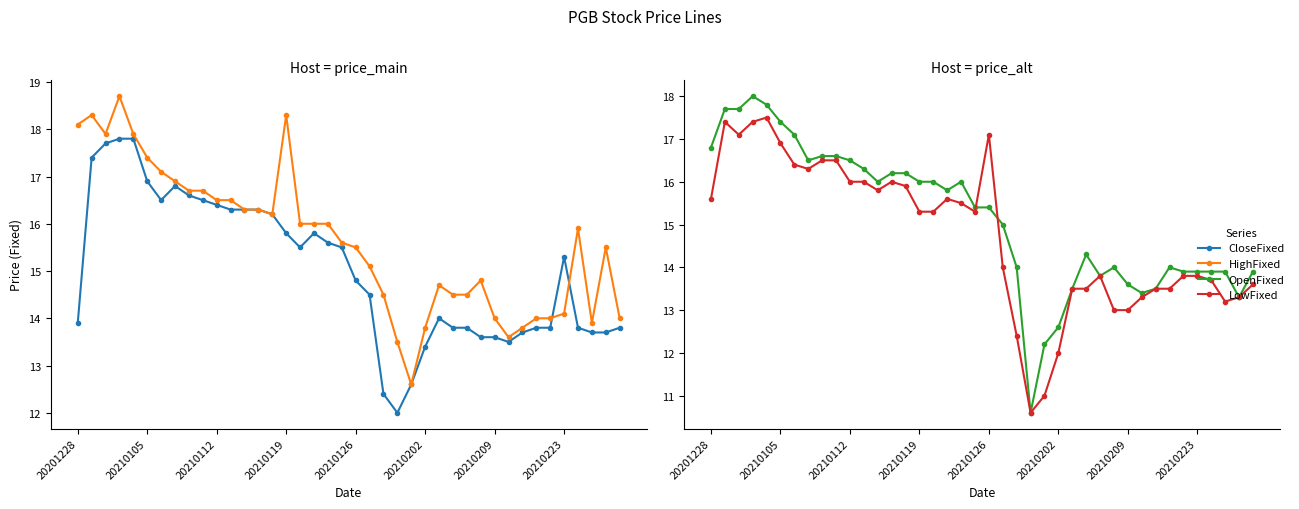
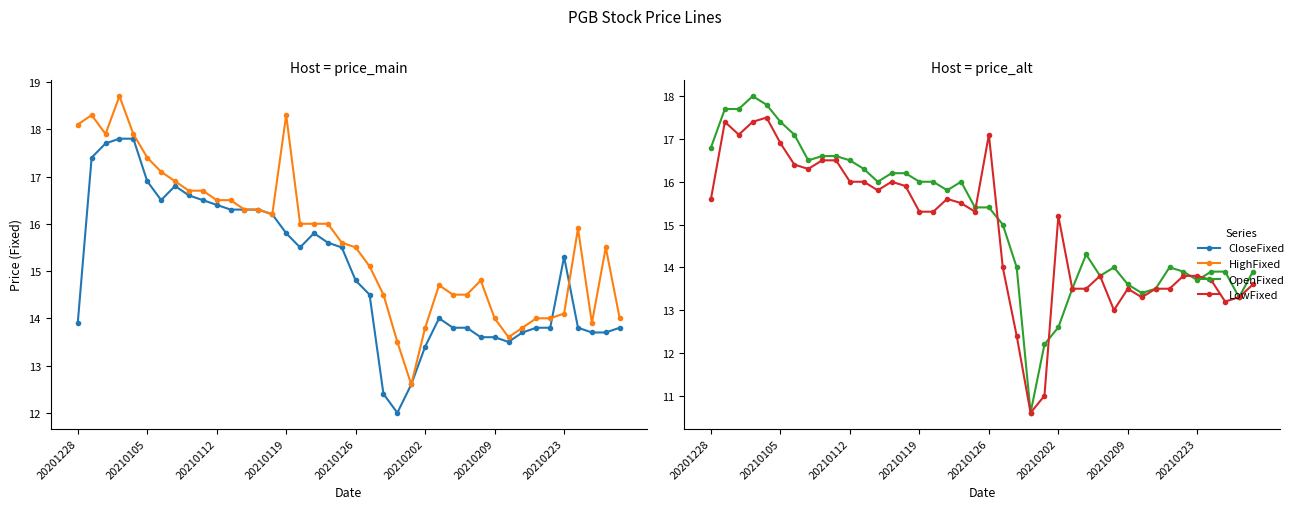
Host = price_alt, LowFixed, 20210202: 12.0 -> 15.2
Host = price_alt, LowFixed, 20210209: 13.0 -> 13.5
Host = price_alt, OpenFixed, 20210223: 13.9 -> 13.7
